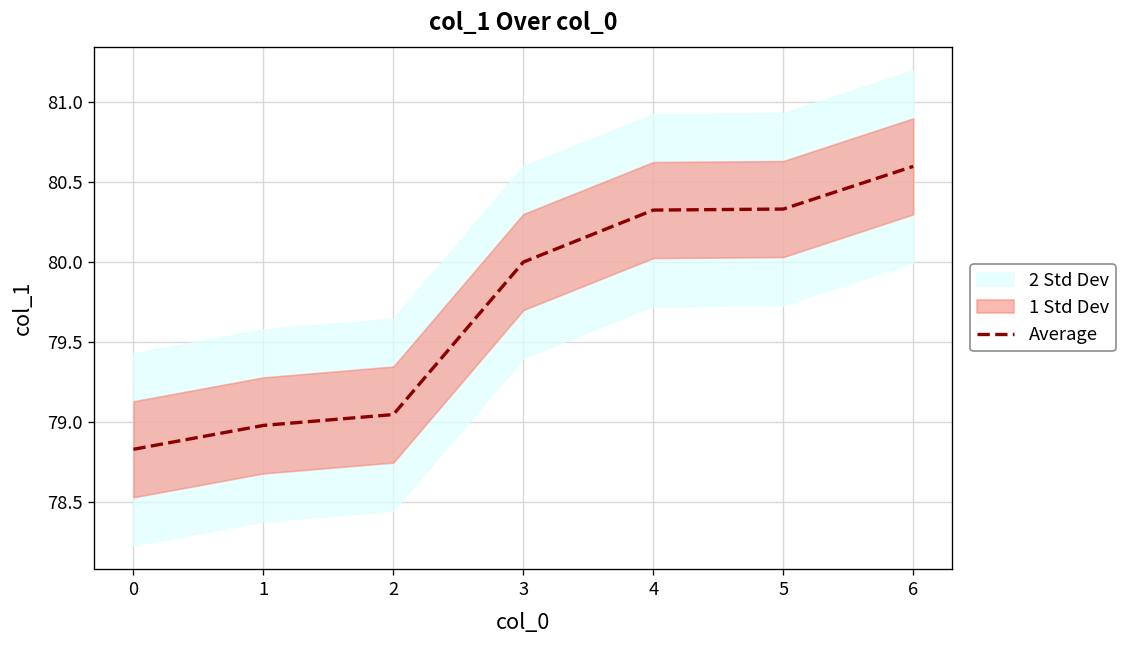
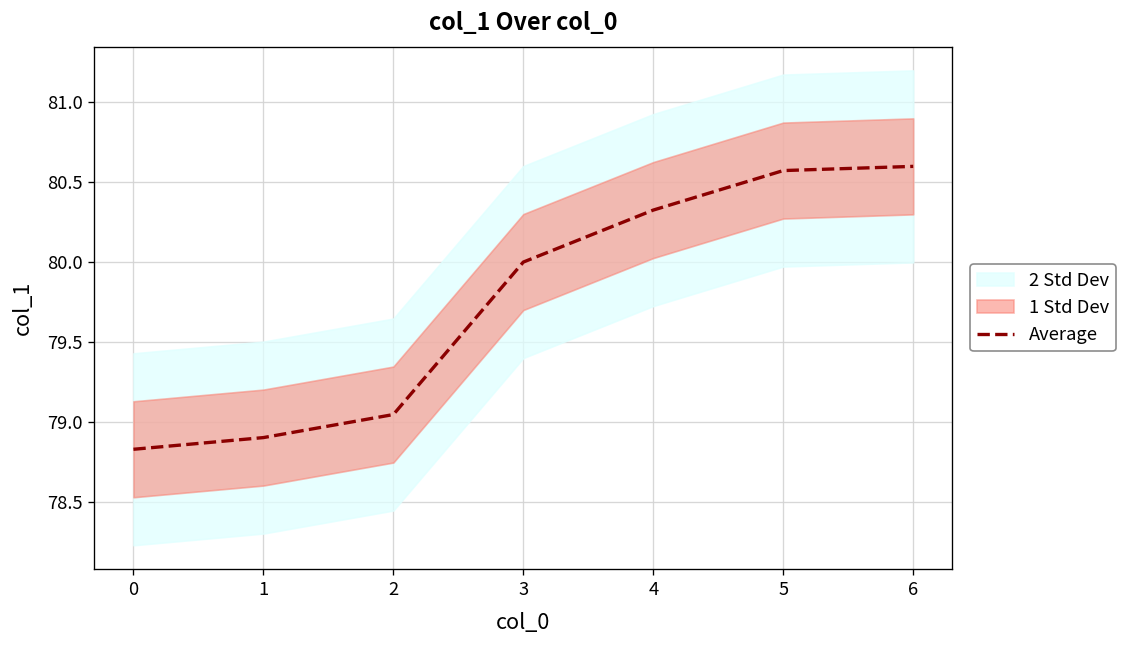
Average, 1: 78.98 -> 78.90
Average, 5: 80.33 -> 80.57
